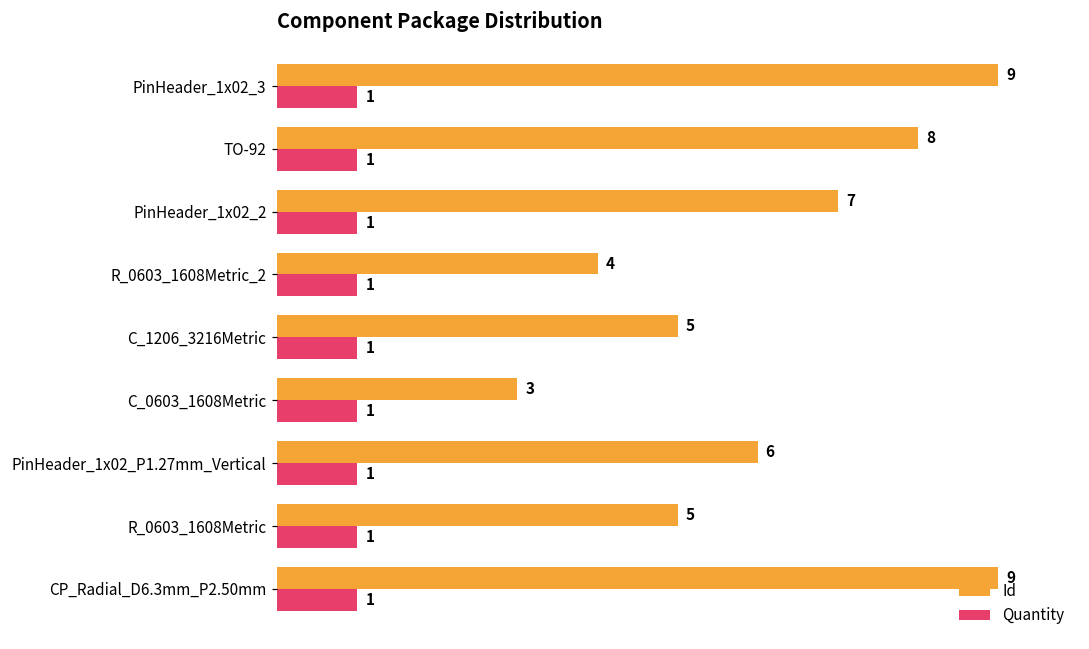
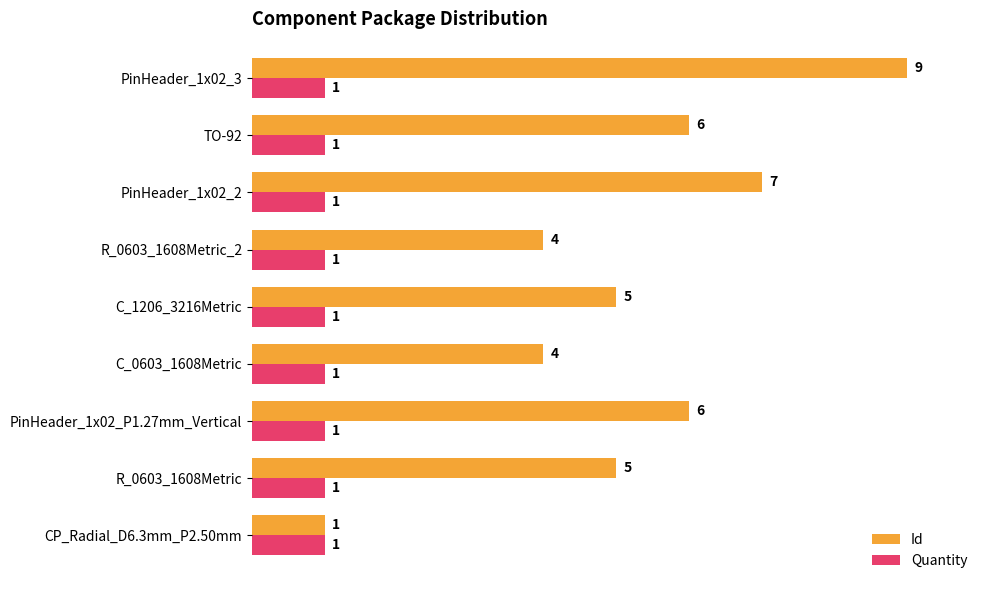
Id, TO-92: 8 -> 6
Id, C_0603_1608Metric: 3 -> 4
Id, CP_Radial_D6.3mm_P2.50mm: 9 -> 1
